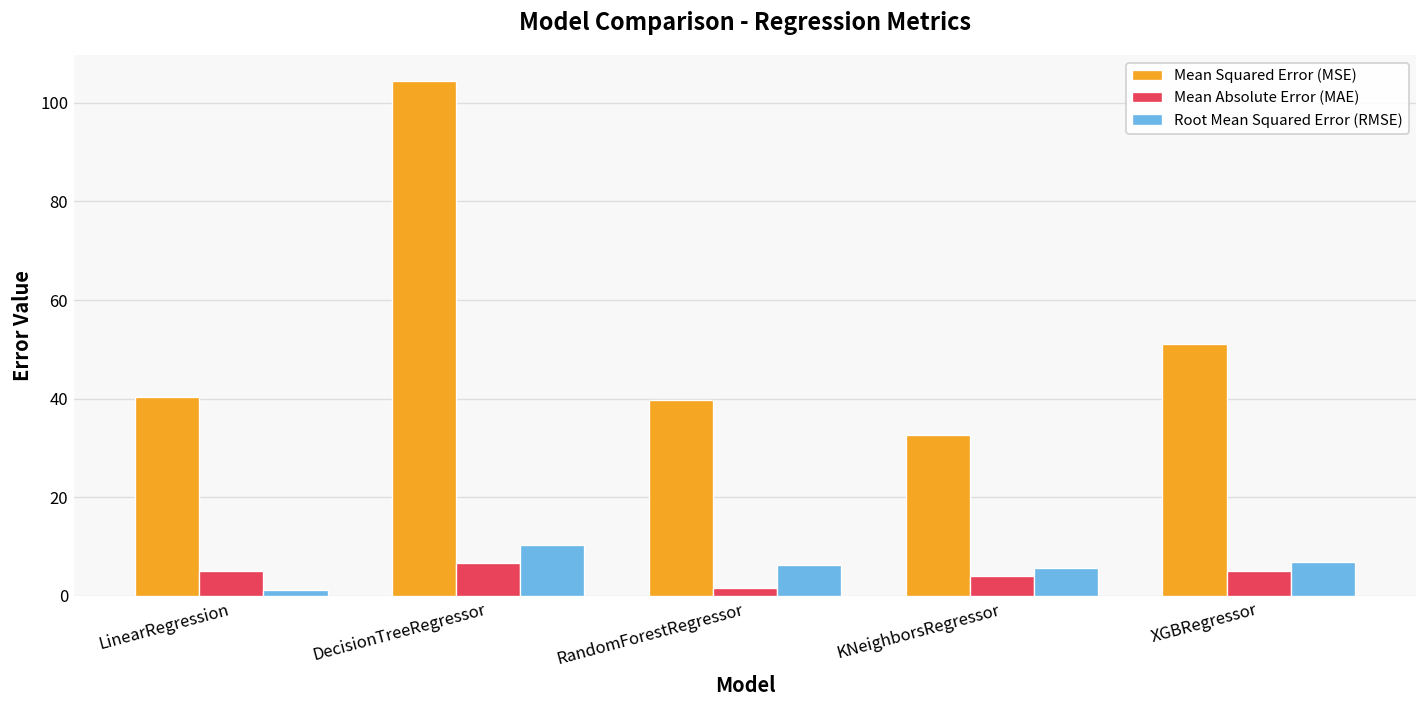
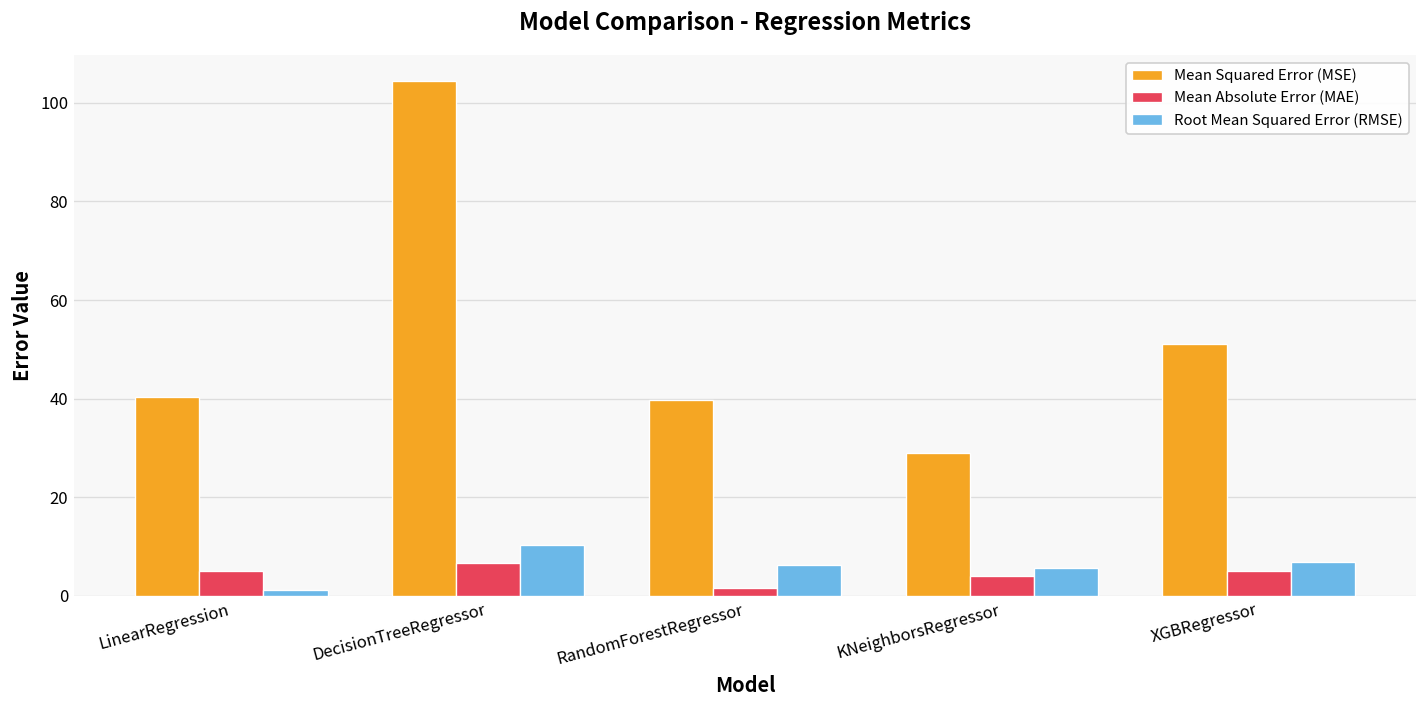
Mean Squared Error (MSE), KNeighborsRegressor: 33 -> 29
